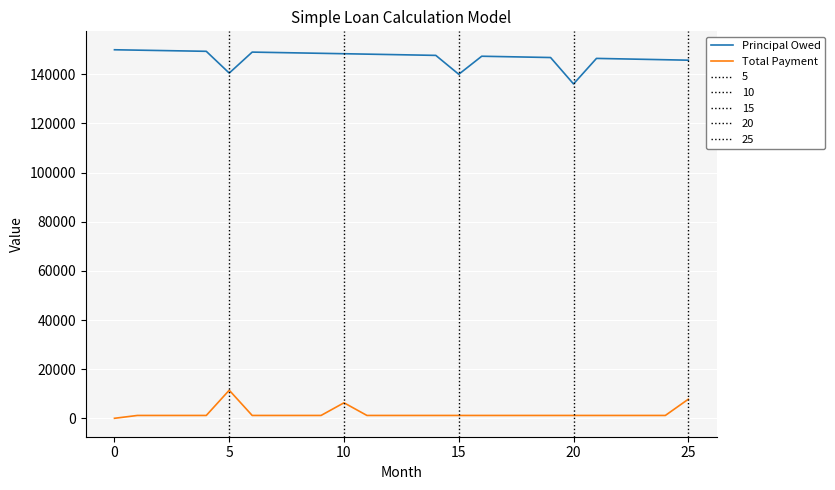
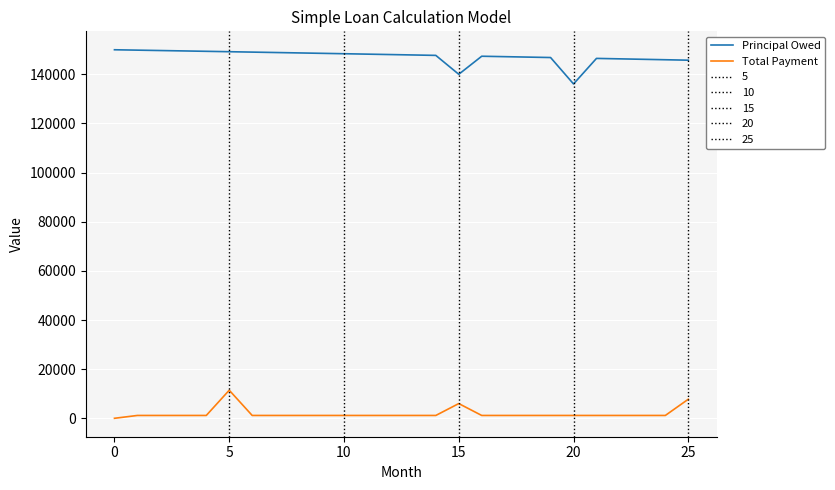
Principal Owed, 5: 141000 -> 149000
Total Payment, 10: 6000 -> 1000
Total Payment, 15: 1000 -> 6000
